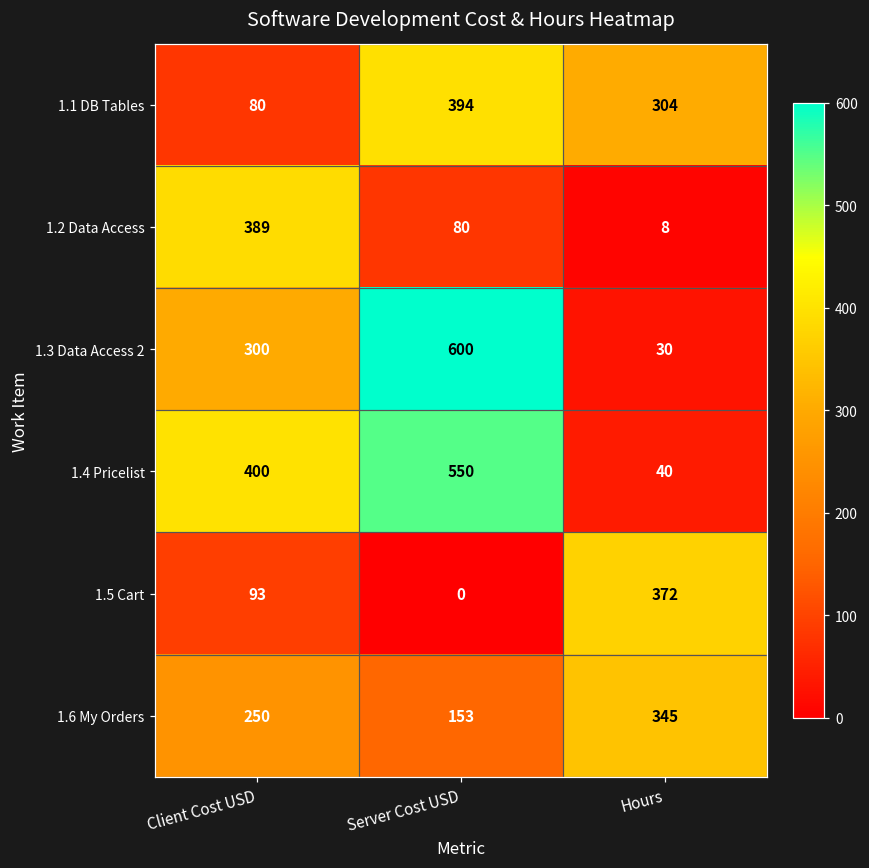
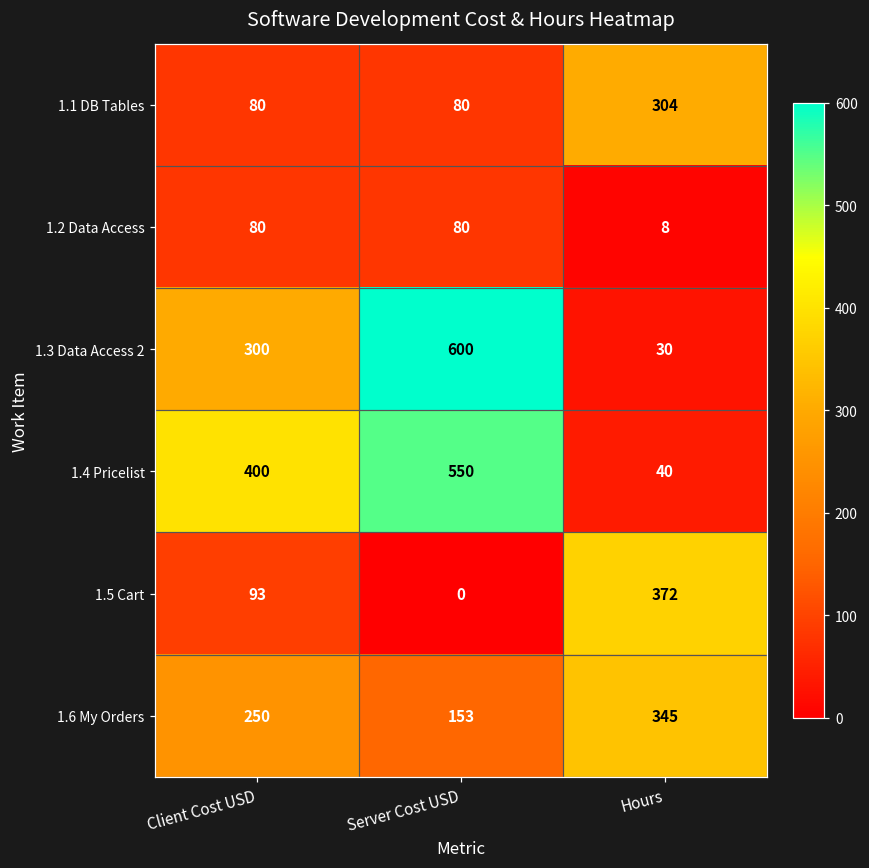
1.1 DB Tables, Server Cost USD: 394 -> 80
1.2 Data Access, Client Cost USD: 389 -> 80
